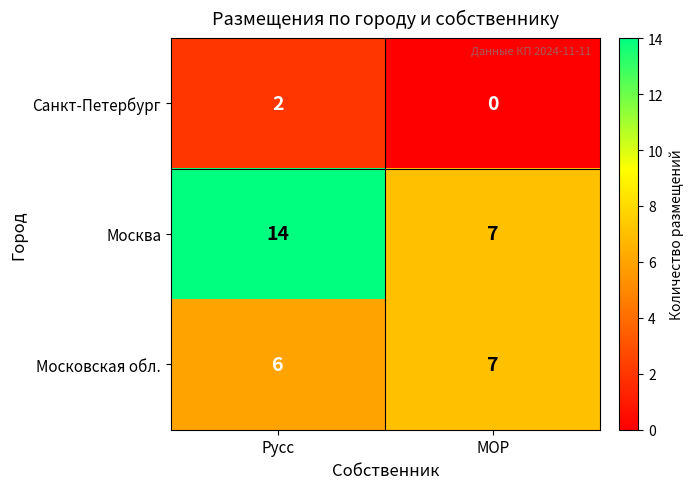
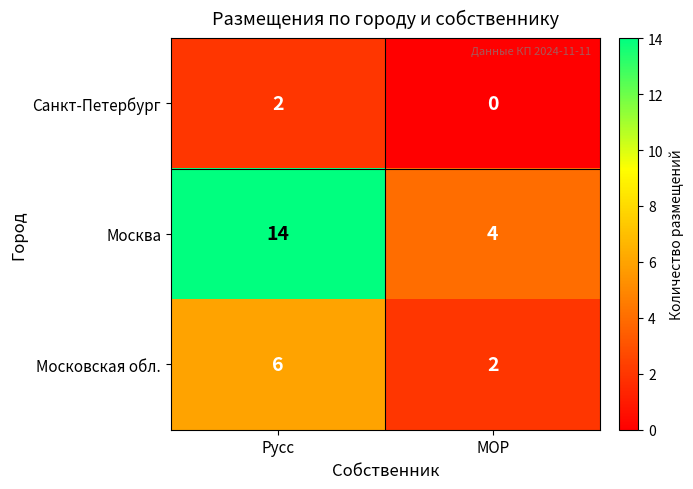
Москва, МОР: 7 -> 4
Московская обл., МОР: 7 -> 2
